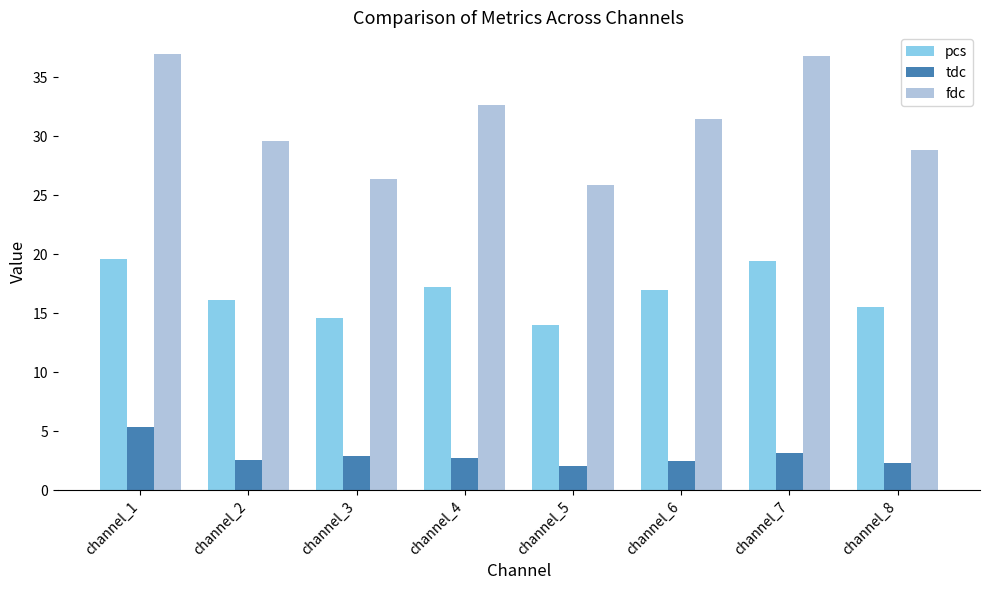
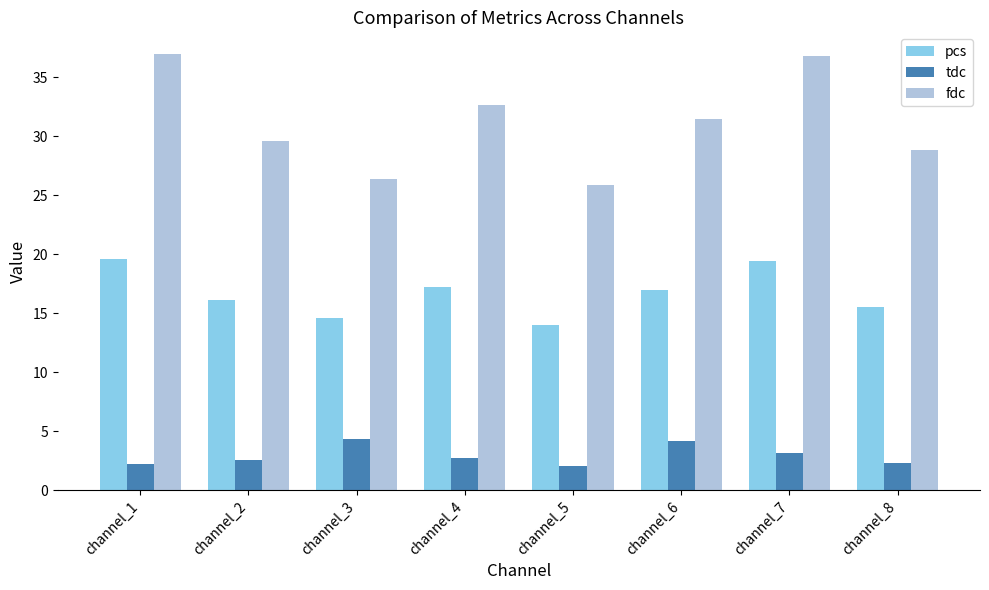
tdc, channel_1: 5.3 -> 2.2
tdc, channel_3: 2.9 -> 4.3
tdc, channel_6: 2.5 -> 4.2
